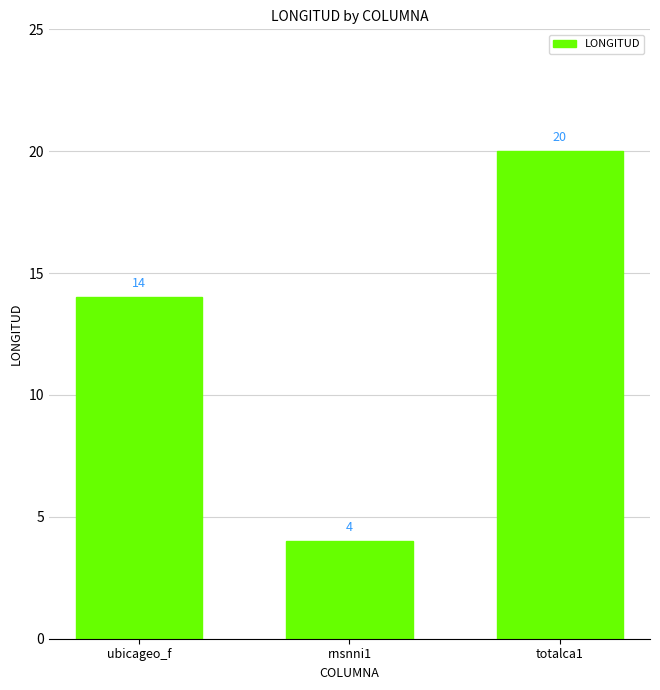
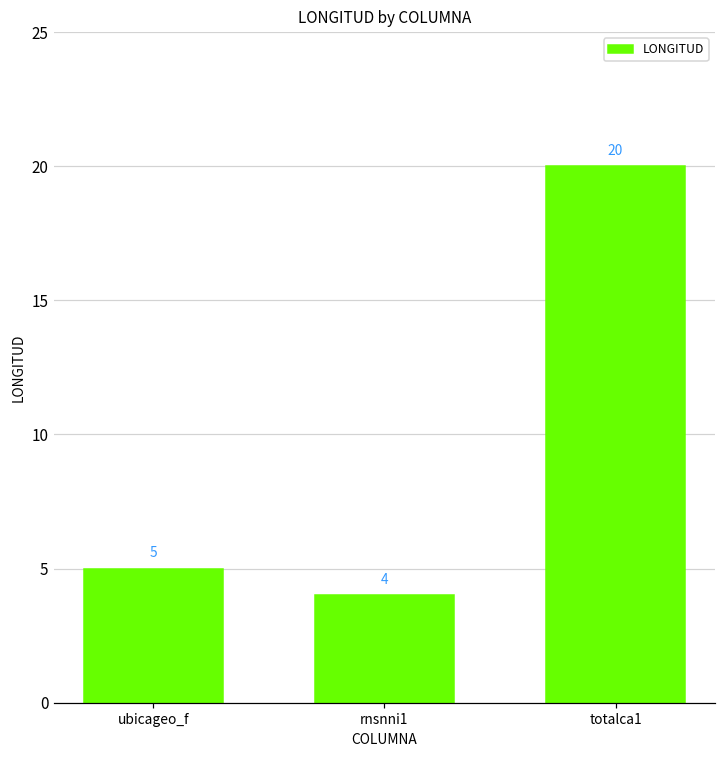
ubicageo_f: 14 -> 5
